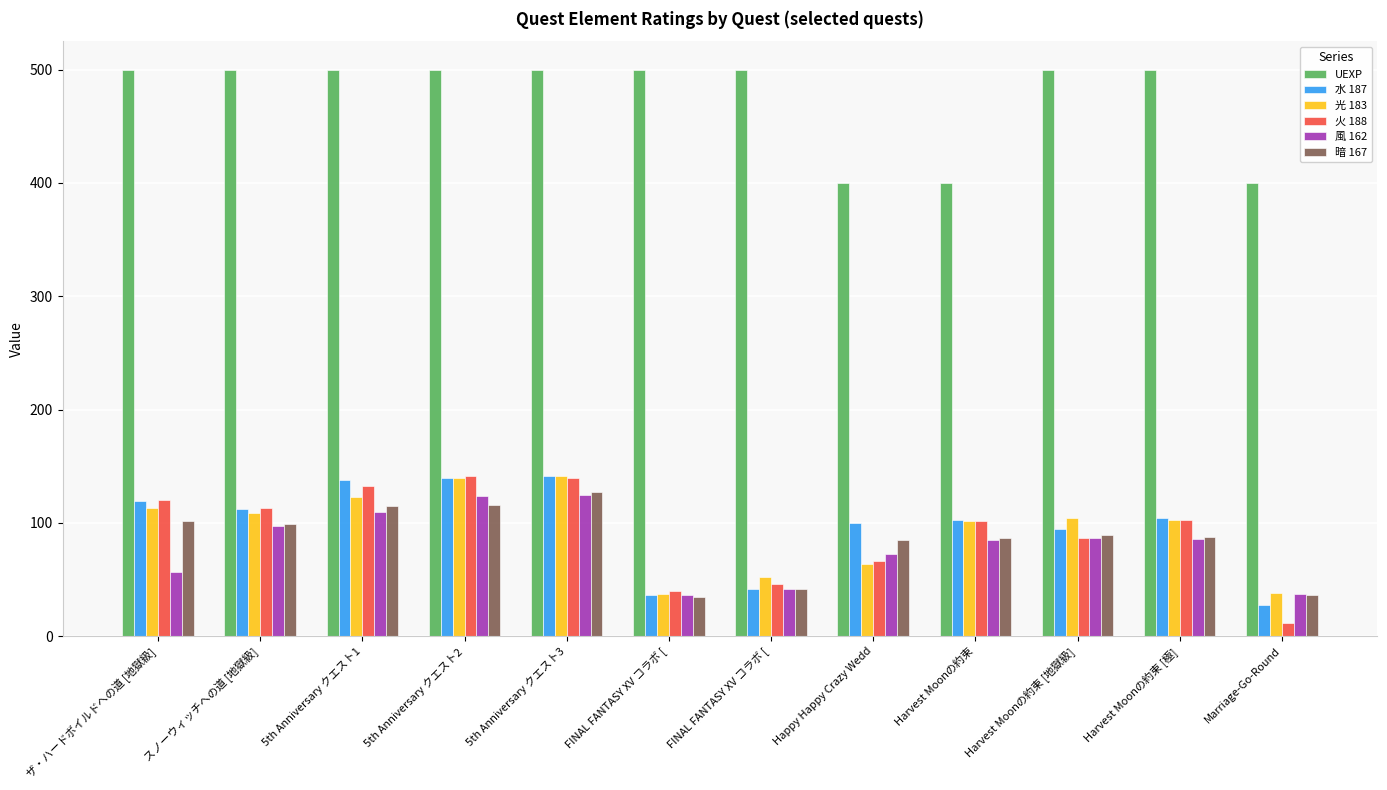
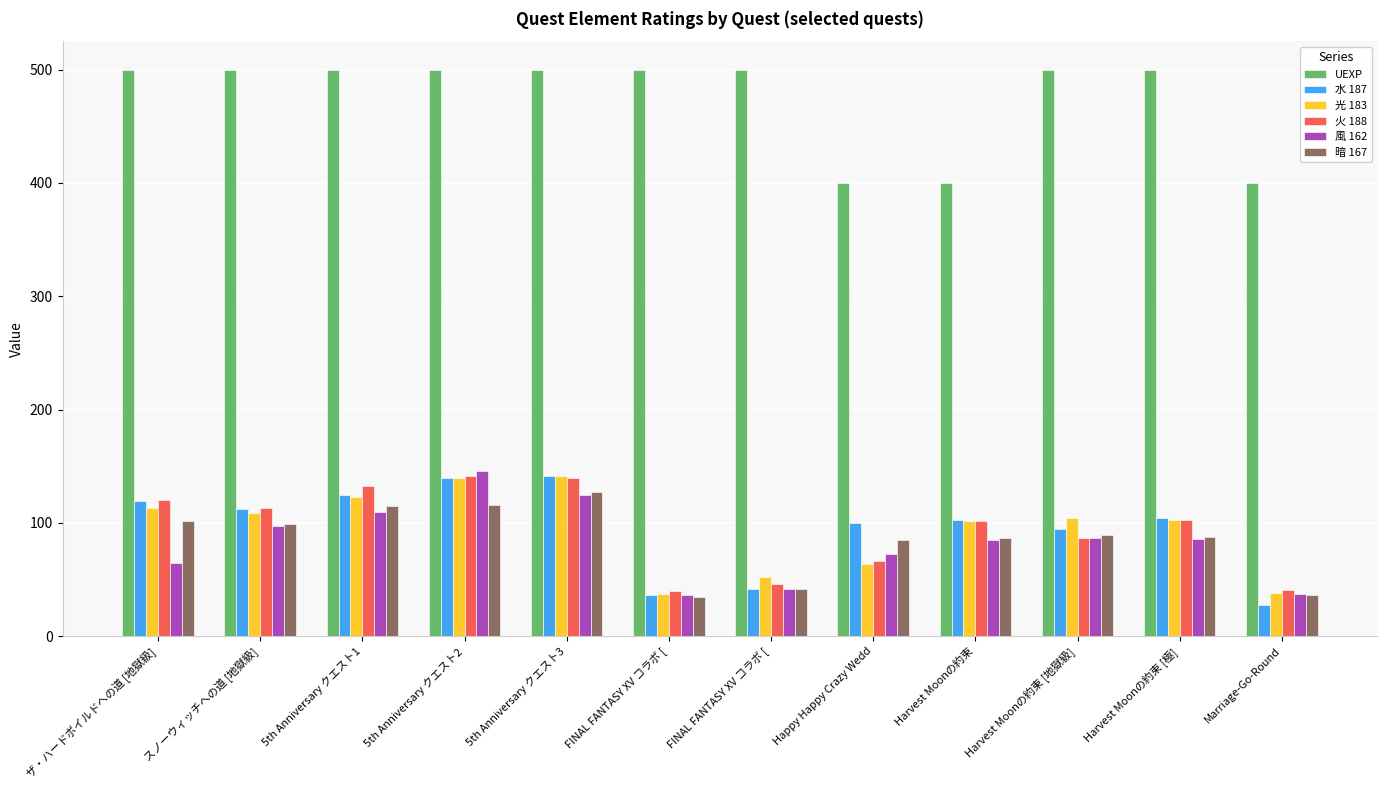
風 162, ザ・ハードボイルドへの道 [地獄級]: 57 -> 65
水 187, 5th Anniversary クエスト1: 138 -> 125
風 162, 5th Anniversary クエスト2: 124 -> 146
火 188, Marriage-Go-Round: 12 -> 41
